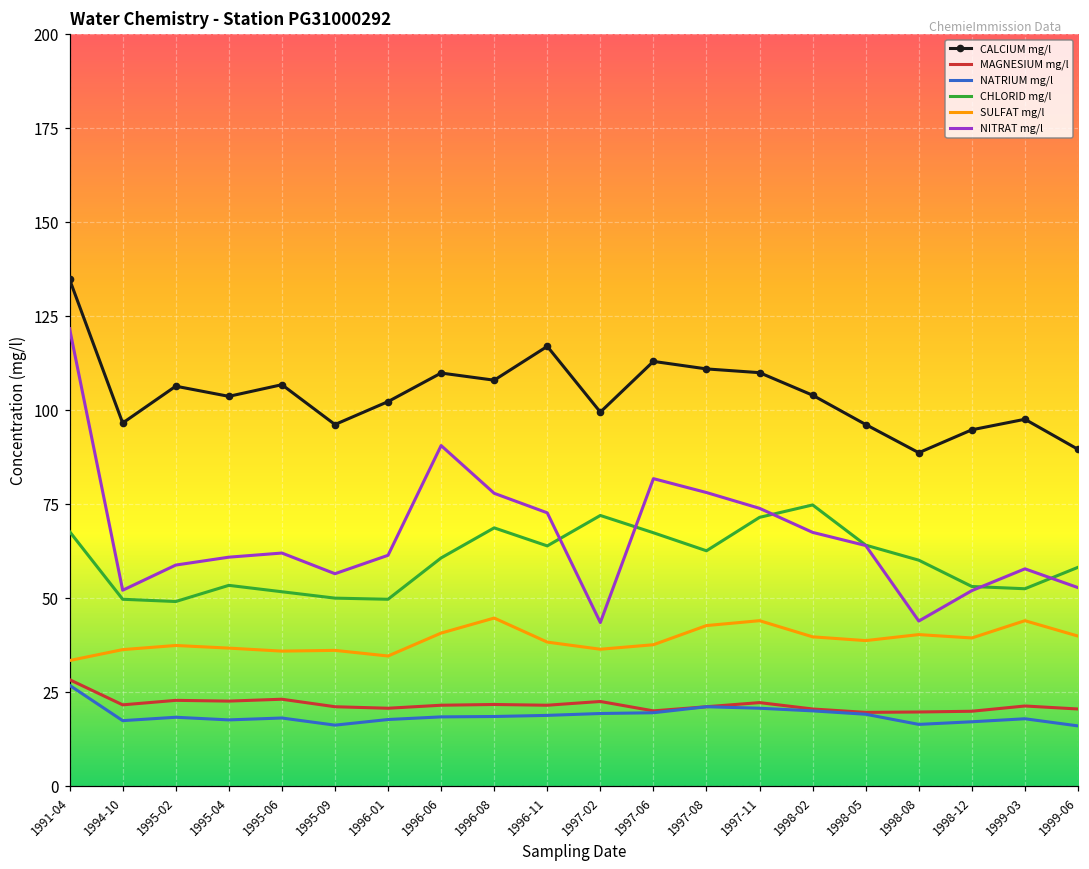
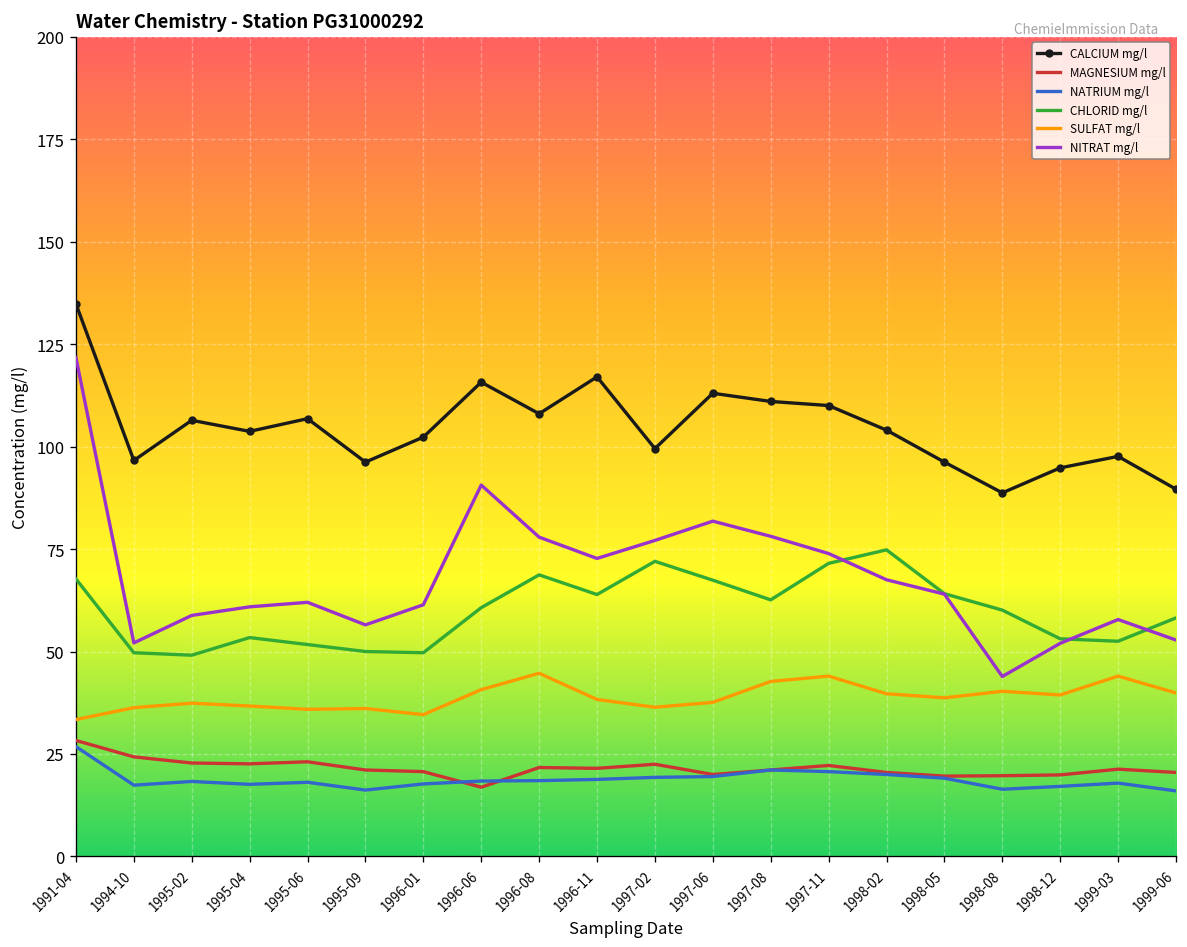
MAGNESIUM mg/l, 1994-10: 22 -> 24
CALCIUM mg/l, 1996-06: 110 -> 116
MAGNESIUM mg/l, 1996-06: 22 -> 17
NITRAT mg/l, 1997-02: 44 -> 77
